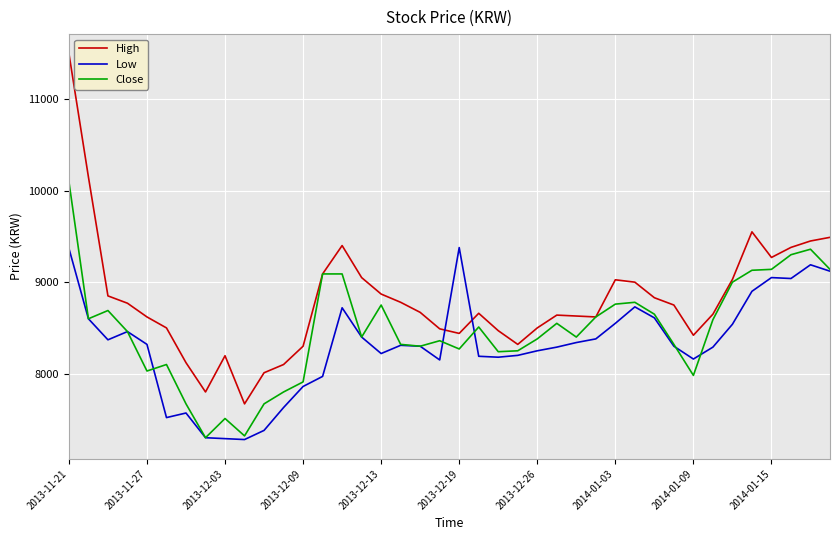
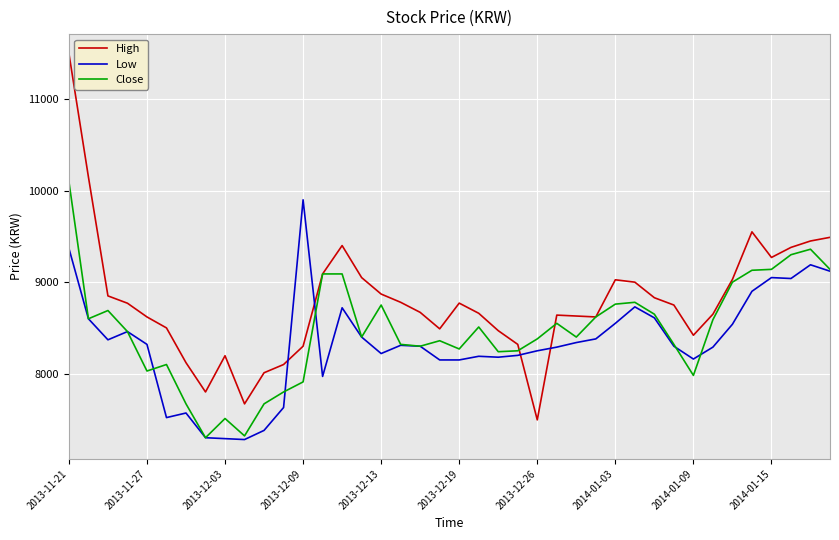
Low, 2013-12-09: 7900 -> 9900
High, 2013-12-19: 8400 -> 8800
Low, 2013-12-19: 9400 -> 8200
High, 2013-12-26: 8500 -> 7500
